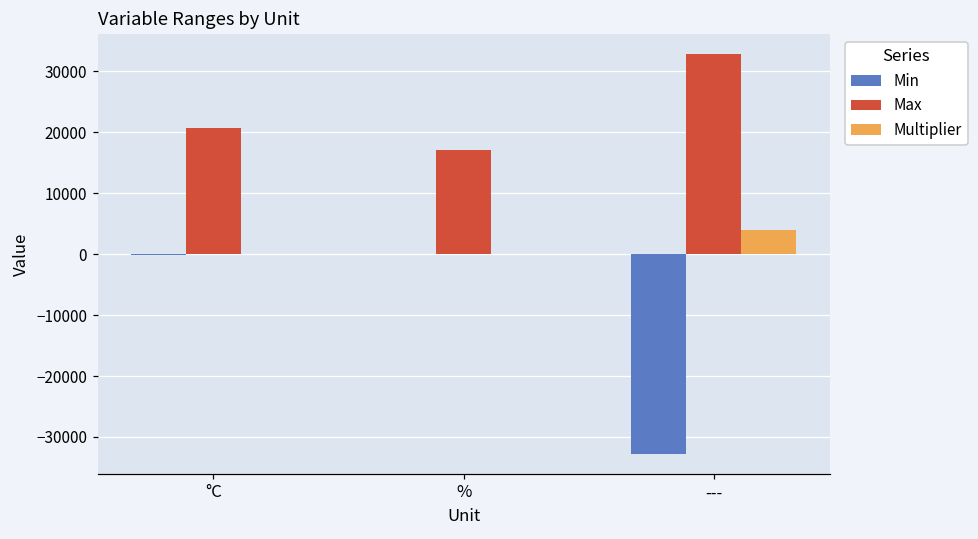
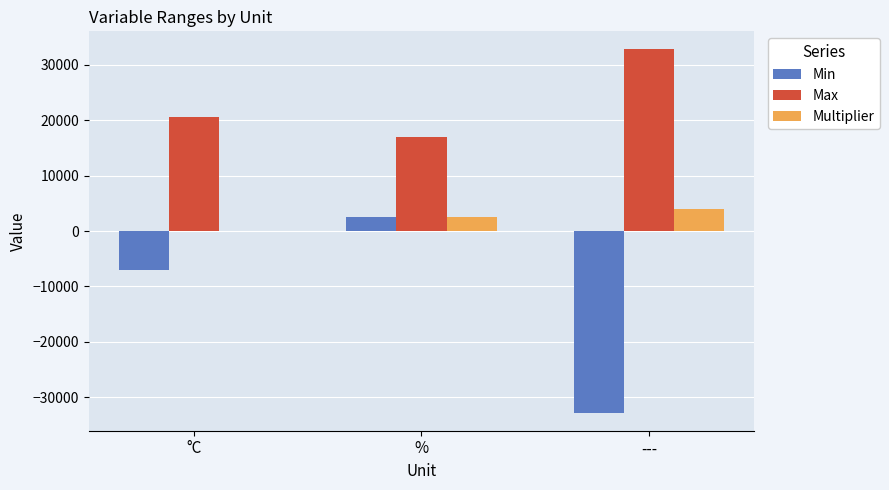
Min, °C: 0 -> -7000
Min, %: 0 -> 2000
Multiplier, %: 0 -> 2000
